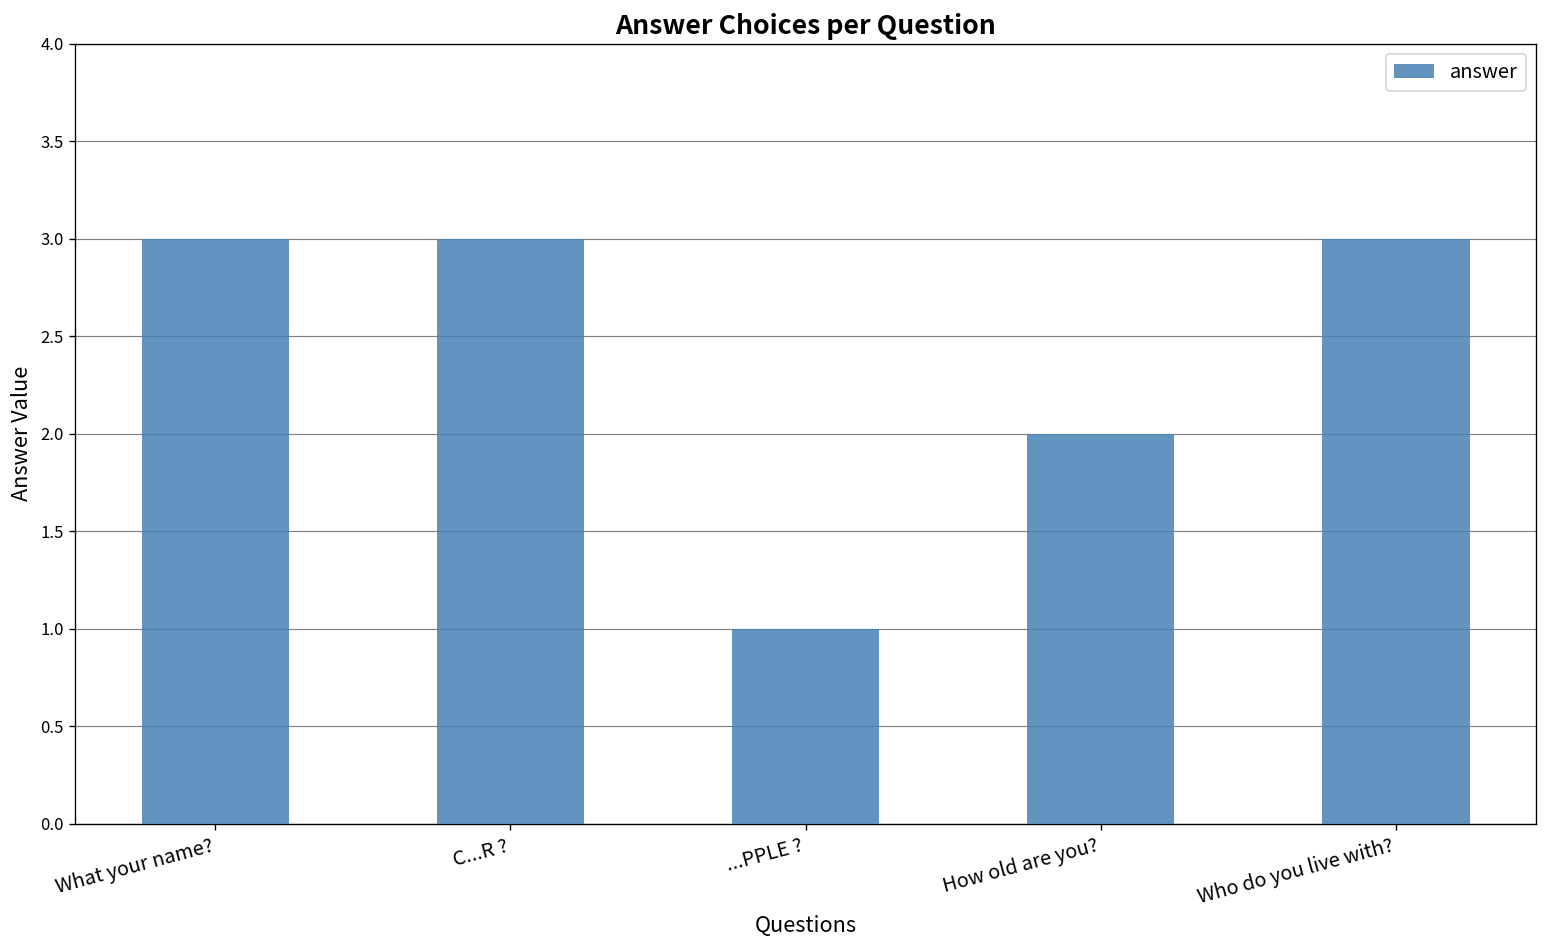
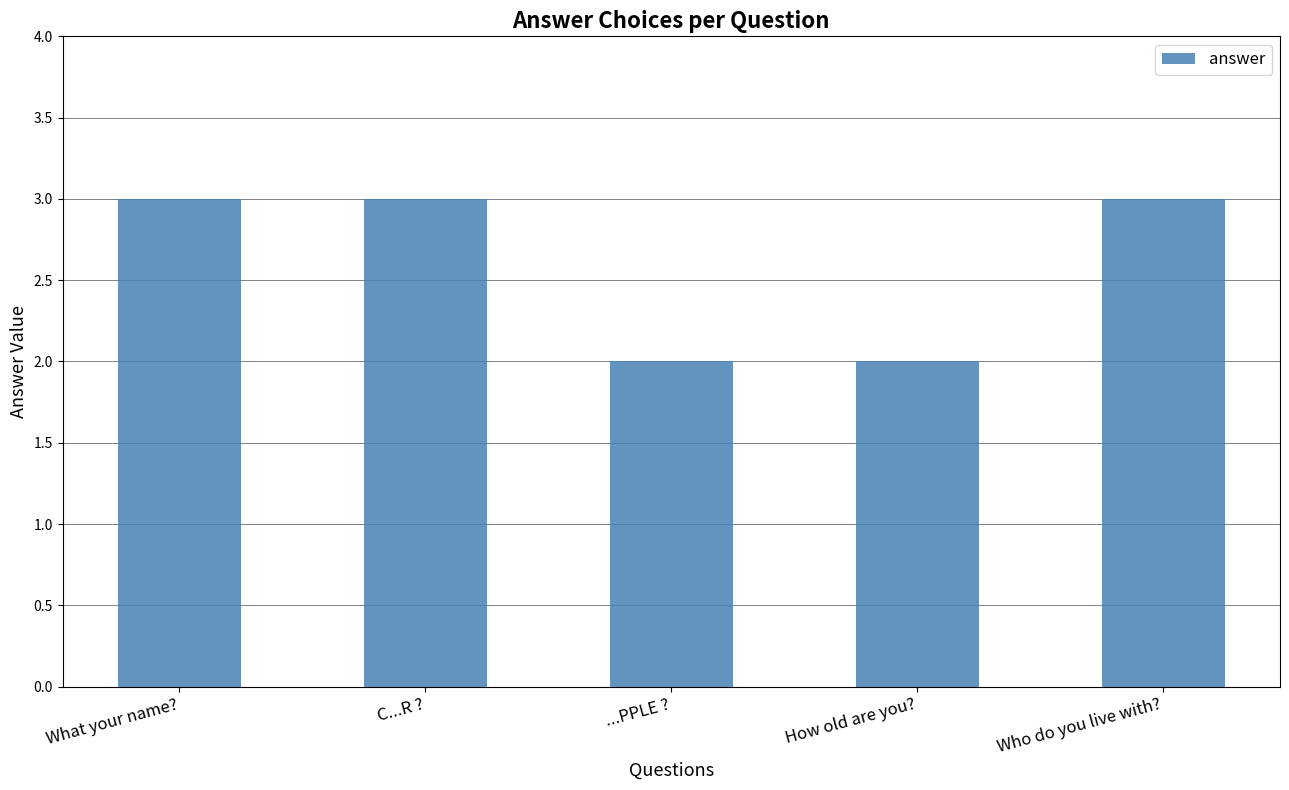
...PPLE ?: 1 -> 2
